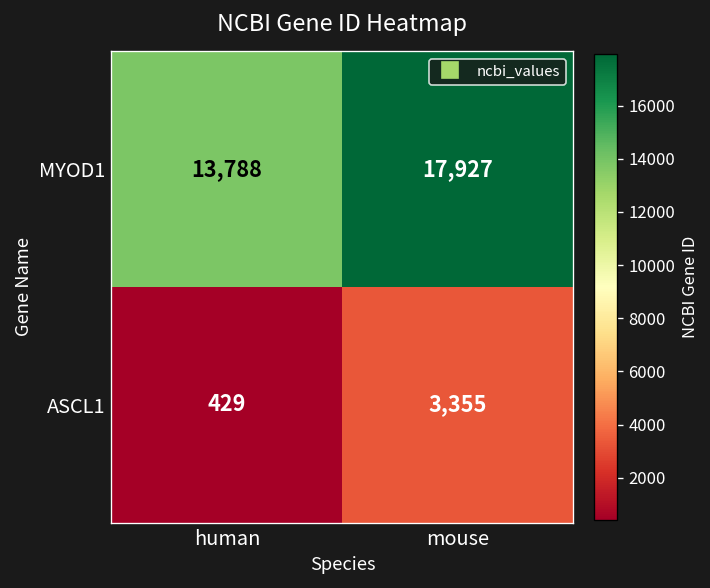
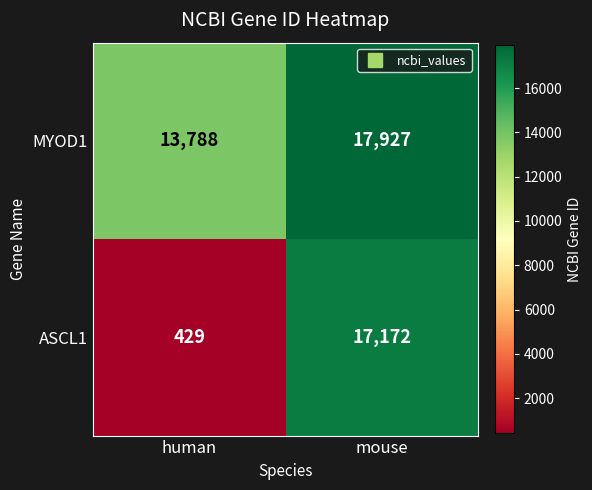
ASCL1, mouse: 3,355 -> 17,172
